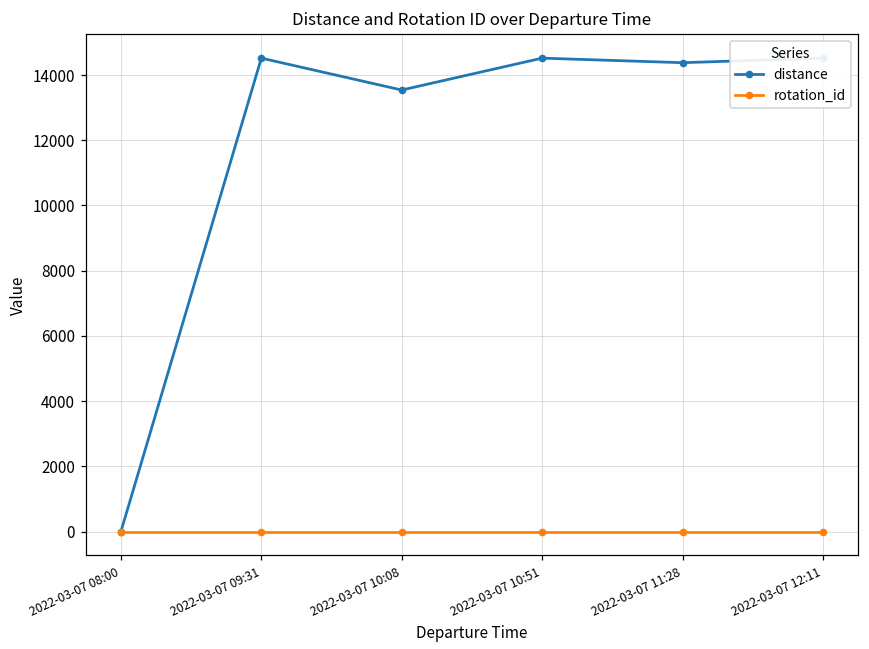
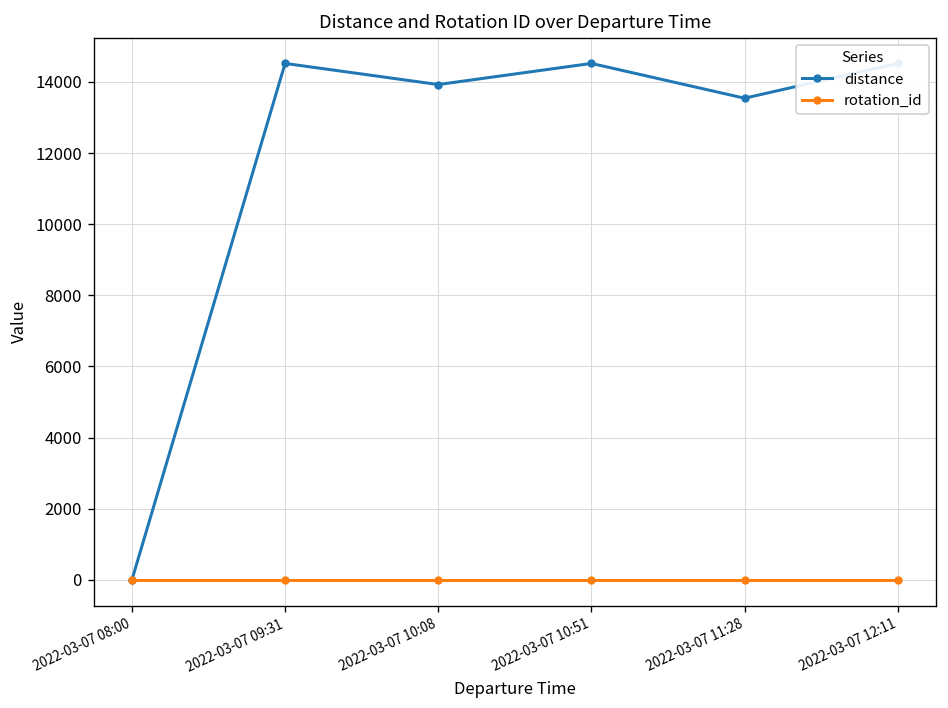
distance, 2022-03-07 10:08: 13500 -> 13900
distance, 2022-03-07 11:28: 14400 -> 13500
